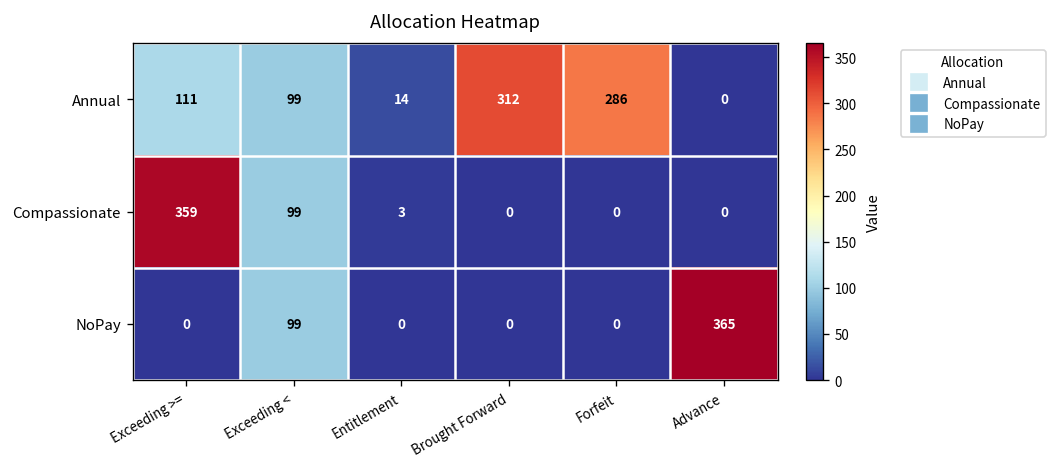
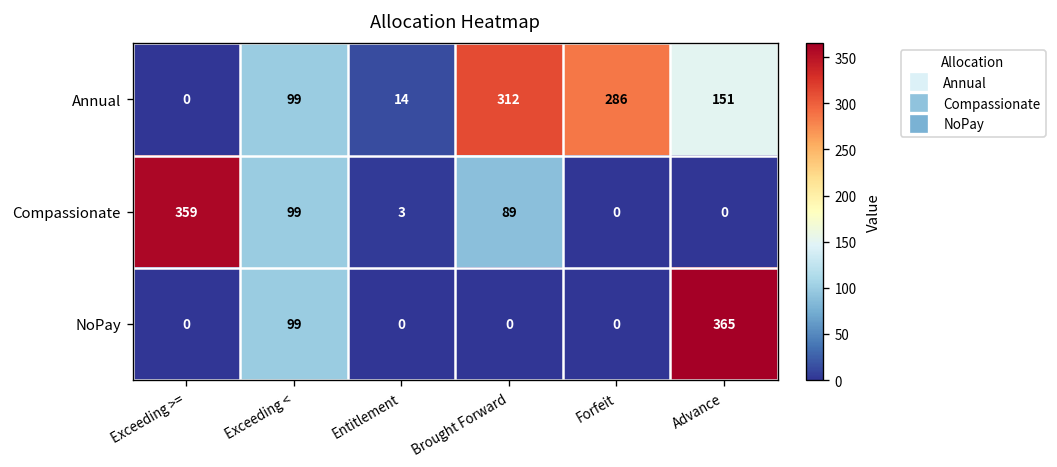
Annual, Exceeding >=: 111 -> 0
Annual, Advance: 0 -> 151
Compassionate, Brought Forward: 0 -> 89
